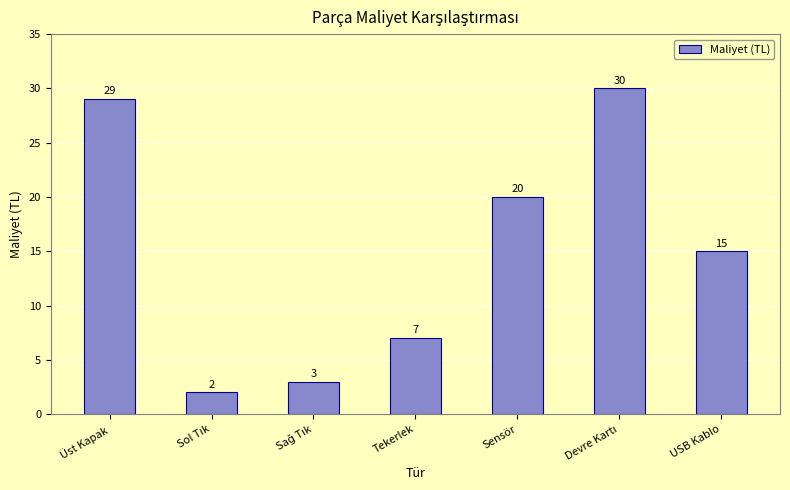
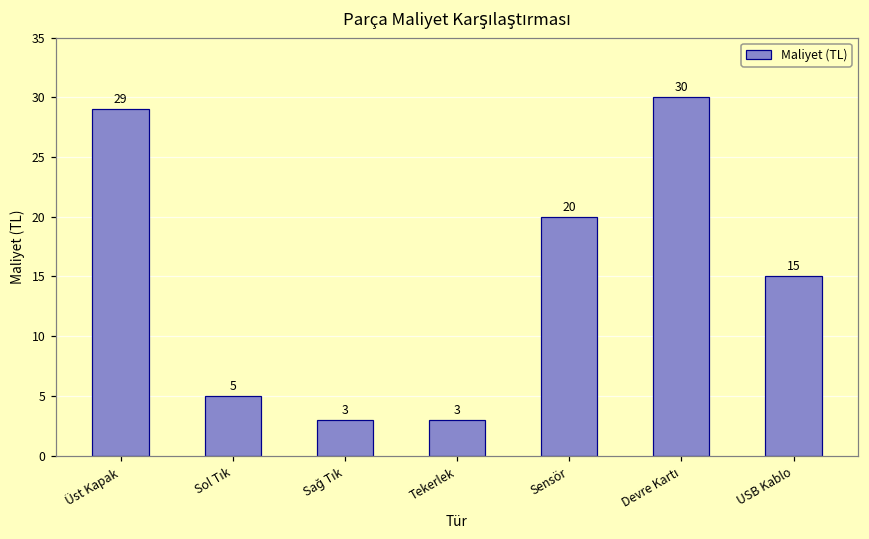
Sol Tık: 2 -> 5
Tekerlek: 7 -> 3
